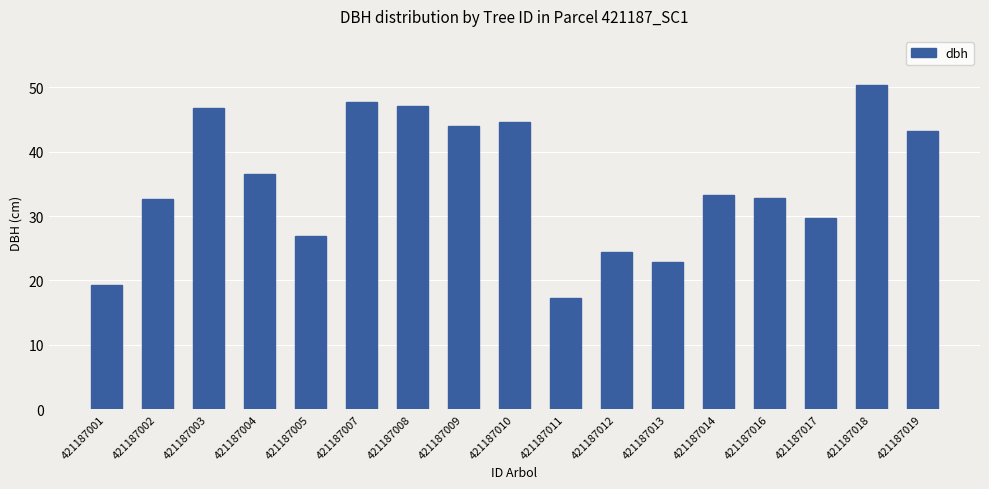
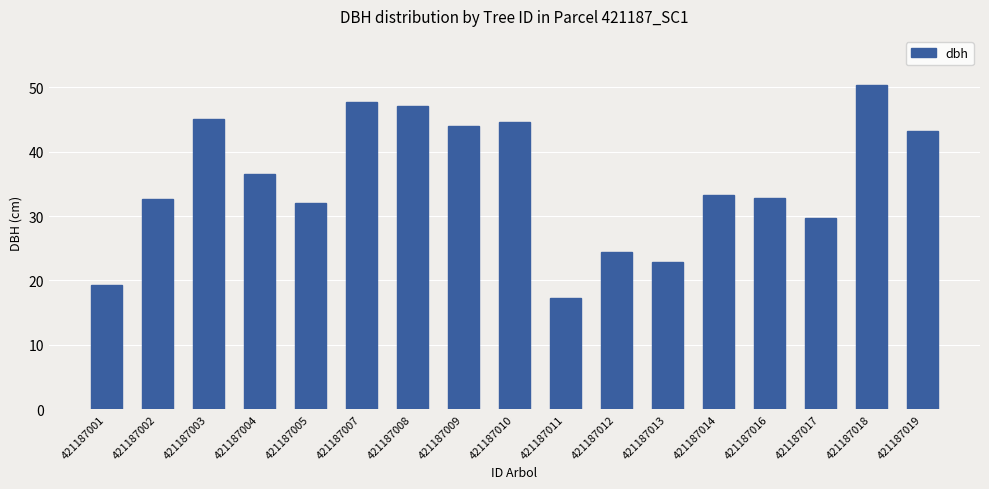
421187003: 47 -> 45
421187005: 27 -> 32
